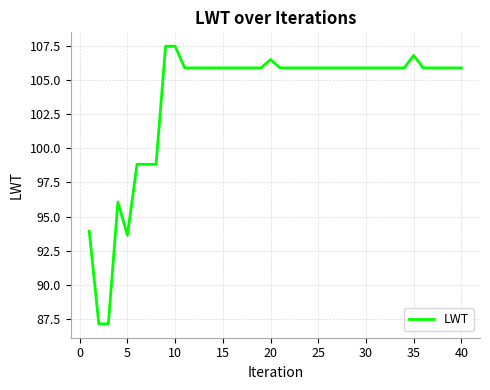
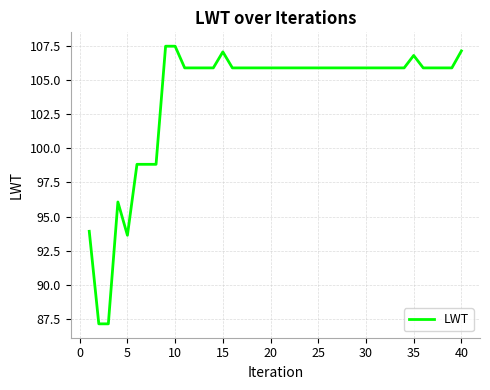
15: 105.9 -> 107.0
20: 106.5 -> 105.9
40: 105.9 -> 107.1
